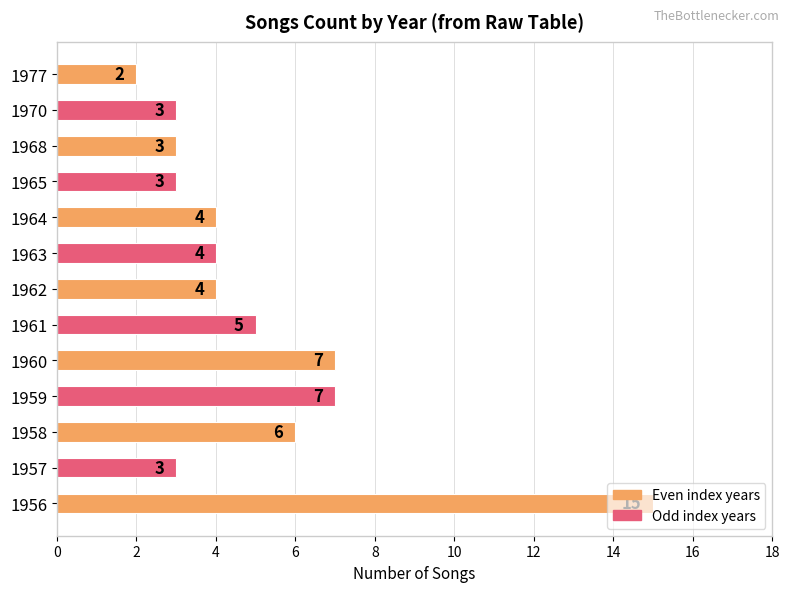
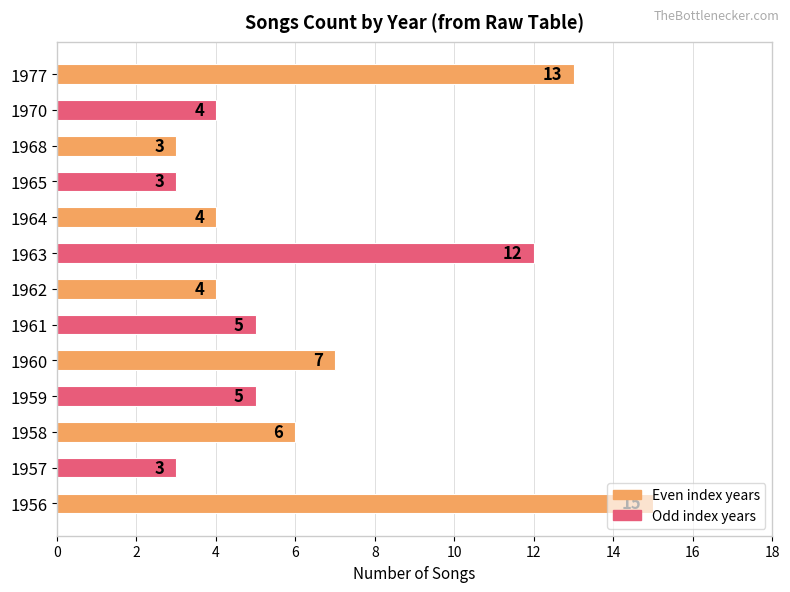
1977: 2 -> 13
1970: 3 -> 4
1963: 4 -> 12
1959: 7 -> 5
